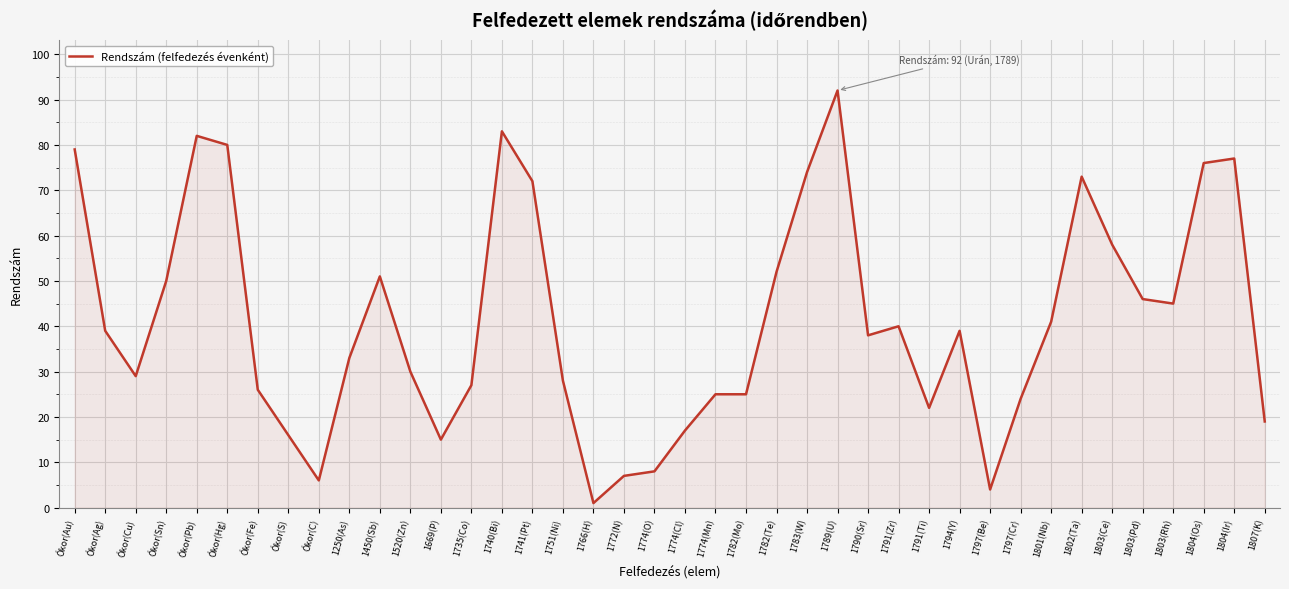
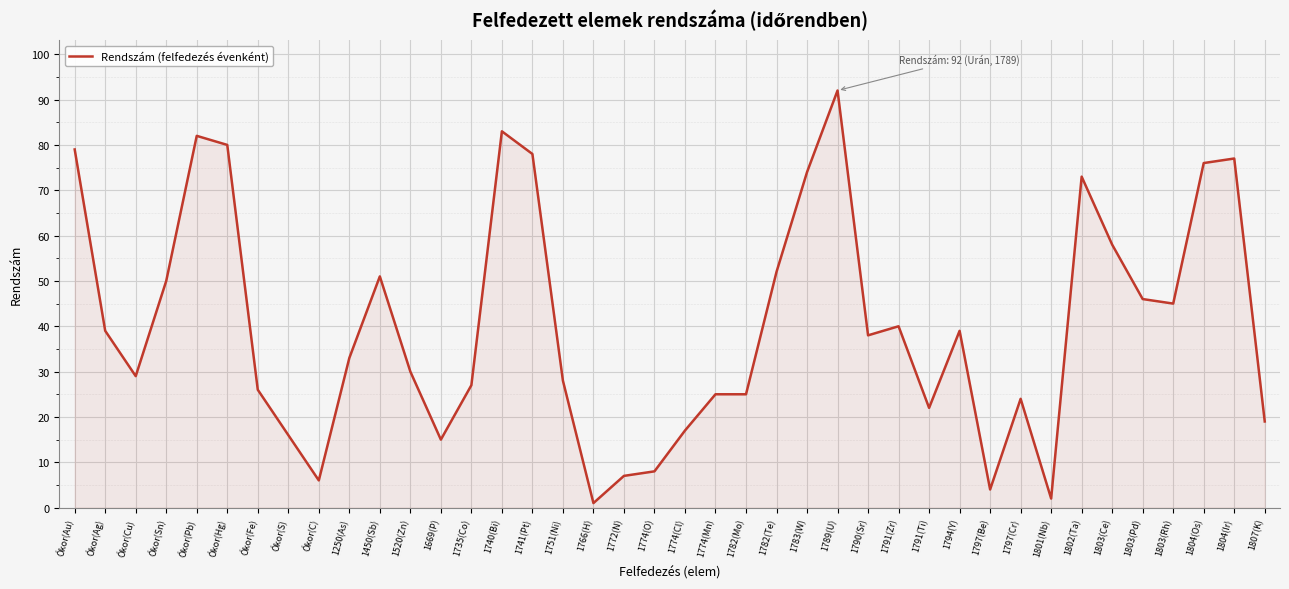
1741(Pt): 72 -> 78
1801(Nb): 41 -> 2
